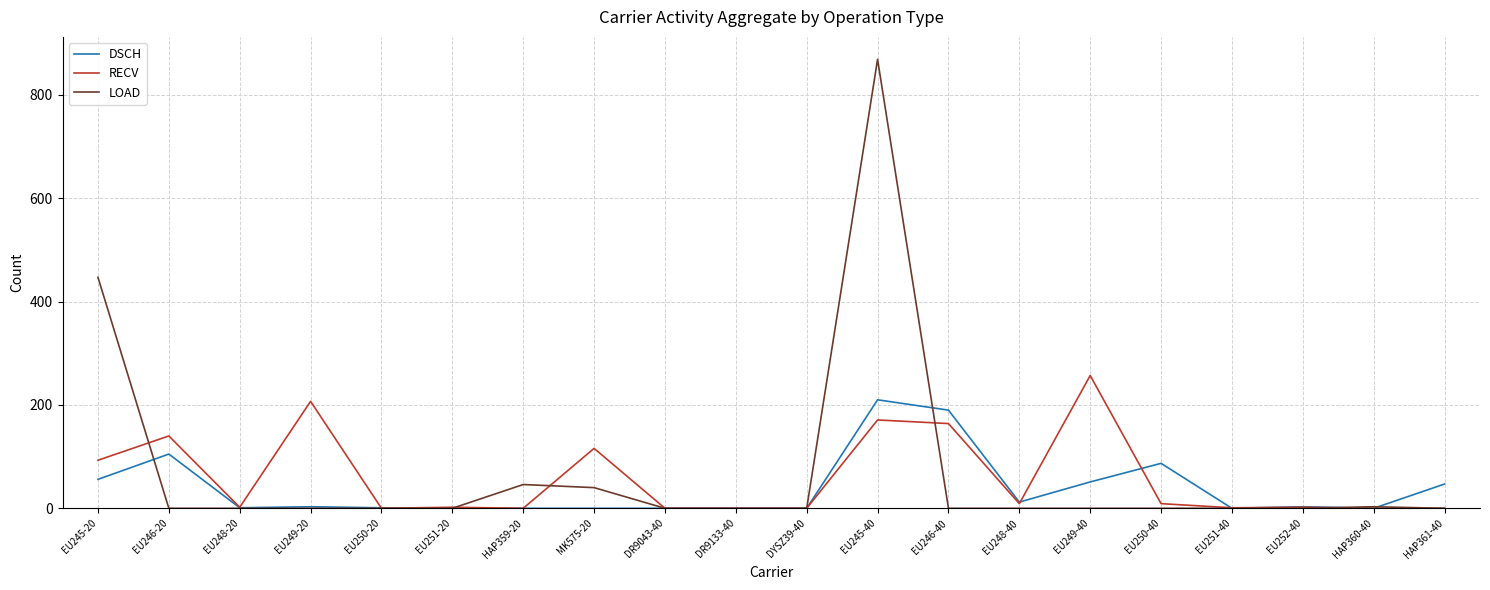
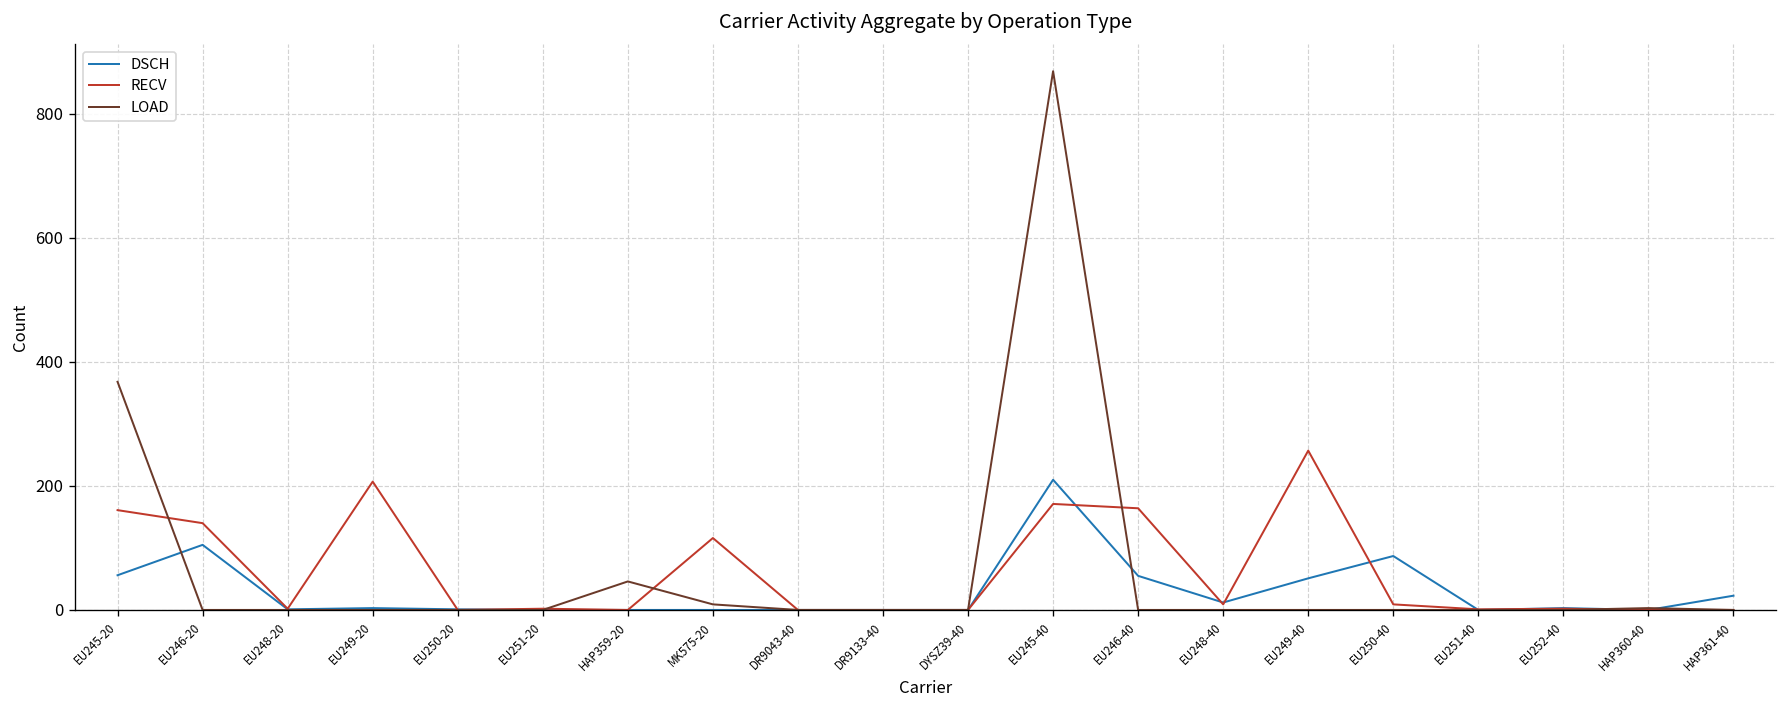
RECV, EU245-20: 90 -> 160
LOAD, EU245-20: 450 -> 370
LOAD, MK575-20: 40 -> 10
DSCH, EU246-40: 190 -> 60
DSCH, HAP361-40: 50 -> 20
